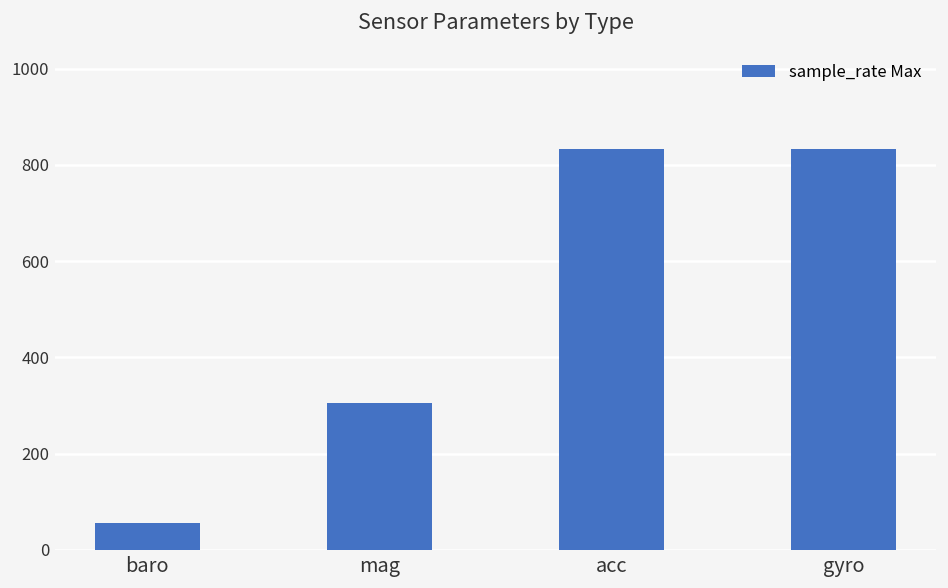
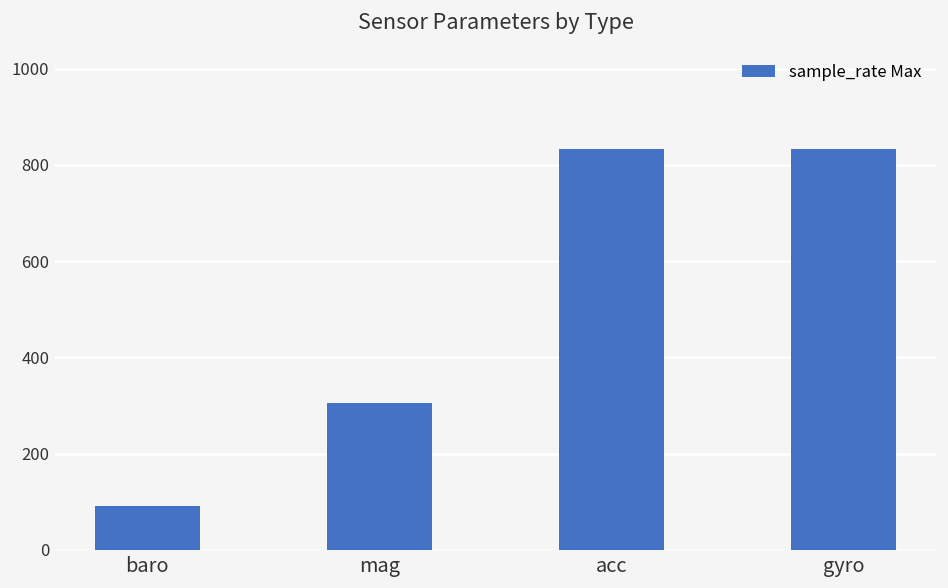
baro: 60 -> 90
